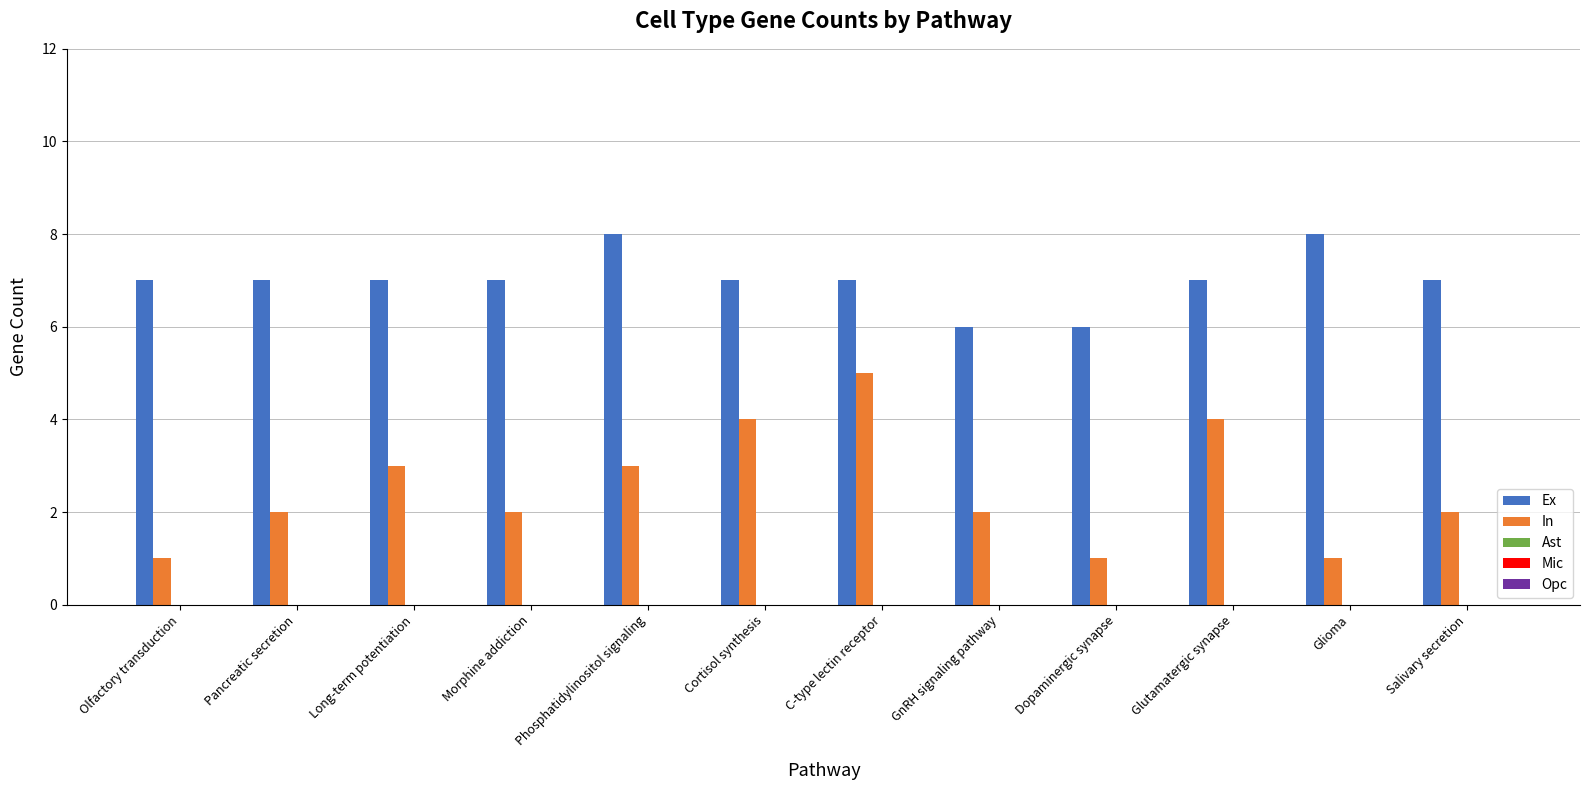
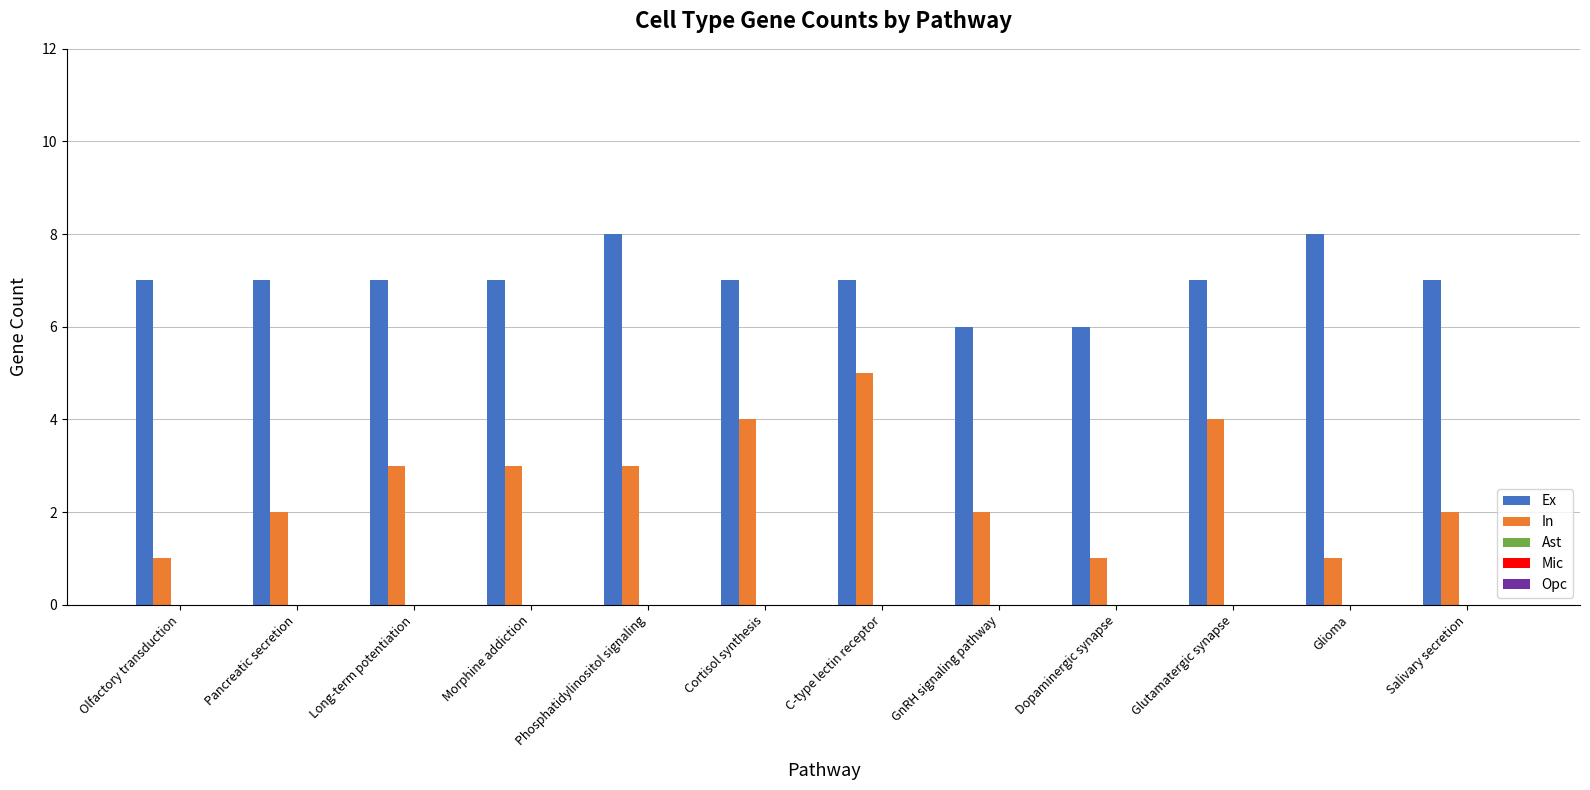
In, Morphine addiction: 2 -> 3
